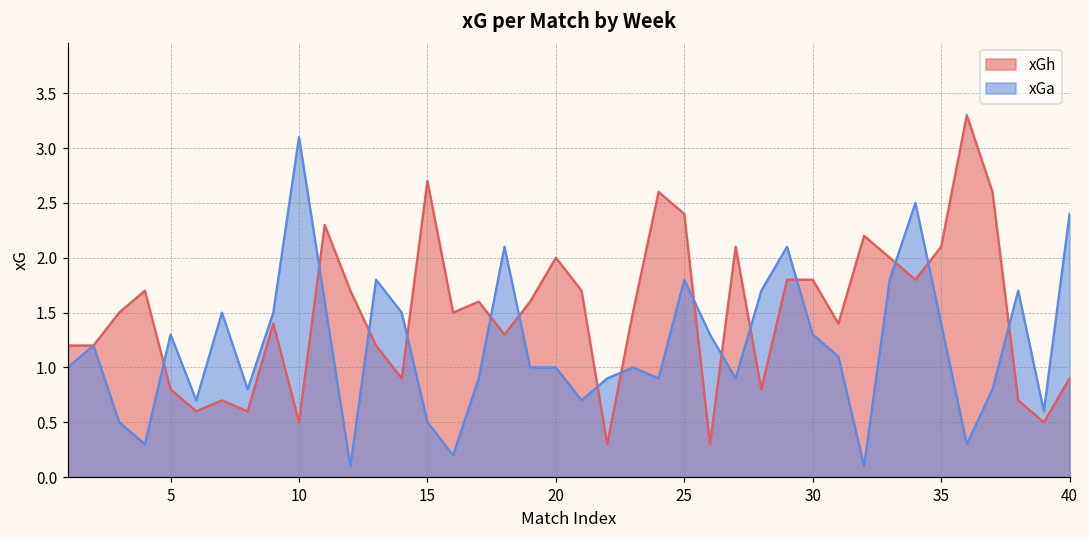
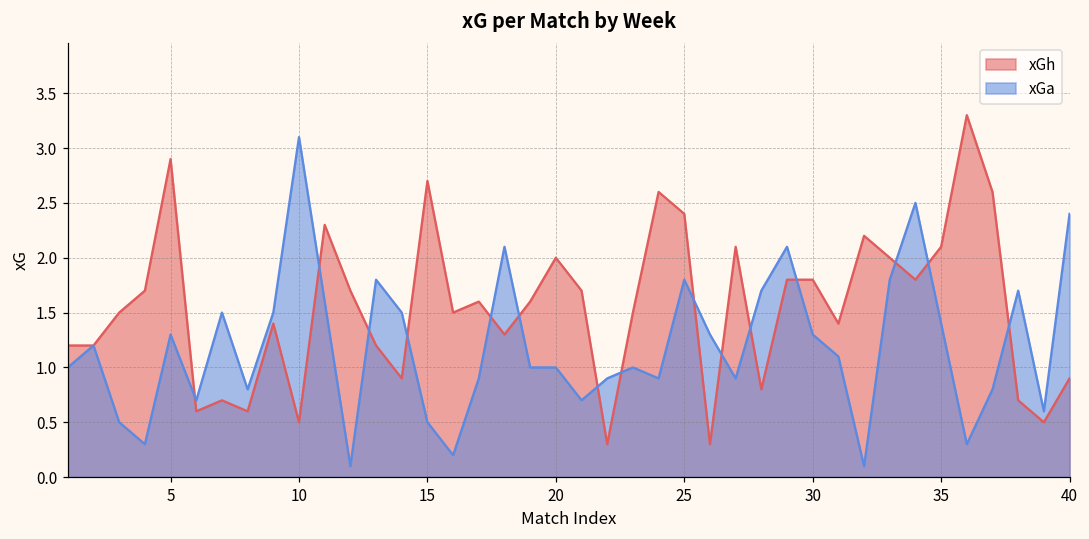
xGh, 5: 0.8 -> 2.9
